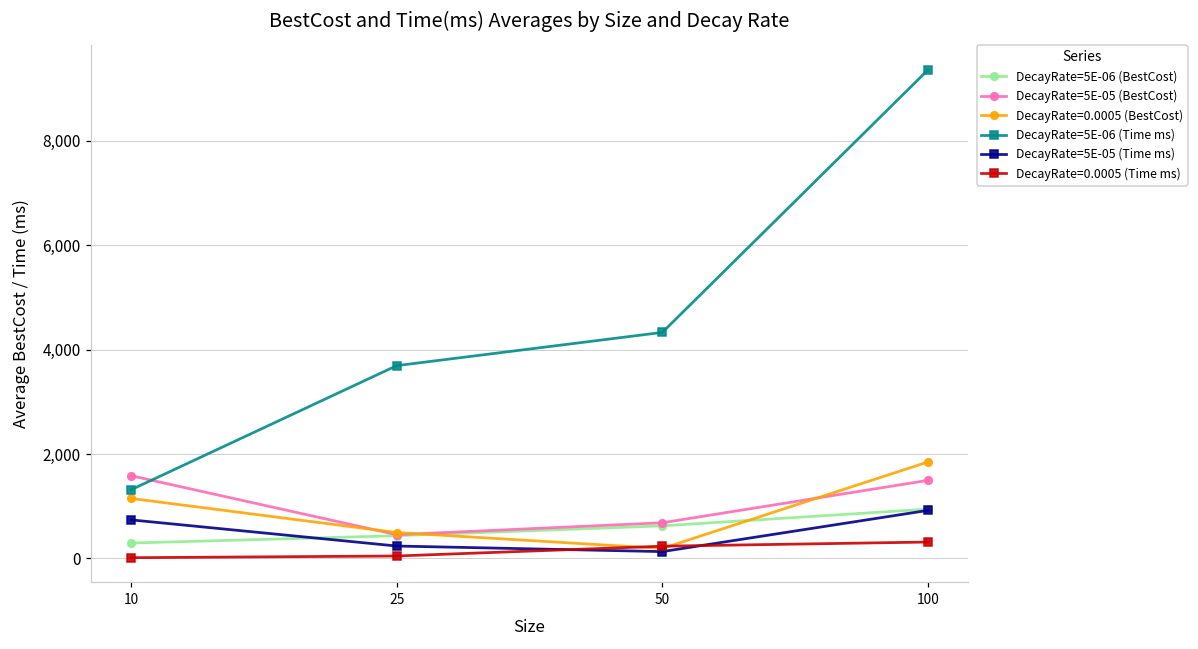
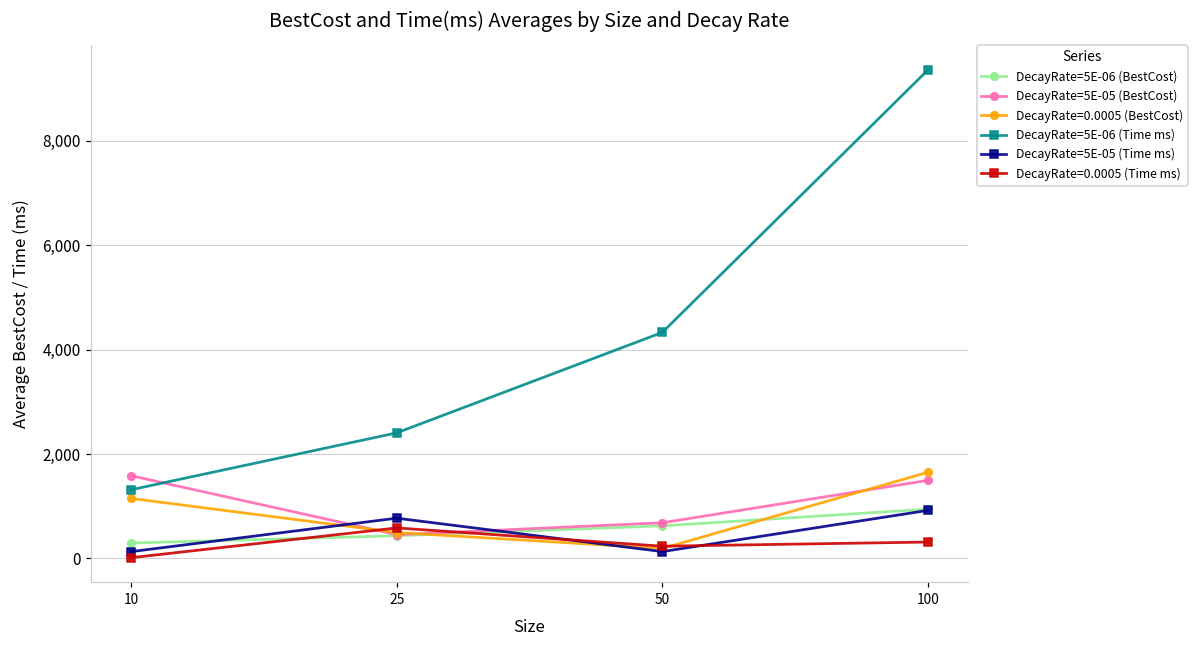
DecayRate=5E-05 (Time ms), 10: 700 -> 100
DecayRate=5E-06 (Time ms), 25: 3,700 -> 2,400
DecayRate=5E-05 (Time ms), 25: 200 -> 800
DecayRate=0.0005 (Time ms), 25: 0 -> 600
DecayRate=0.0005 (BestCost), 100: 1,800 -> 1,600
